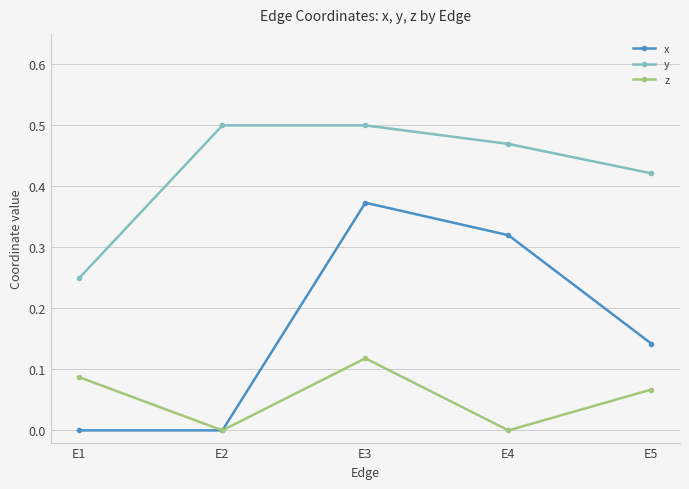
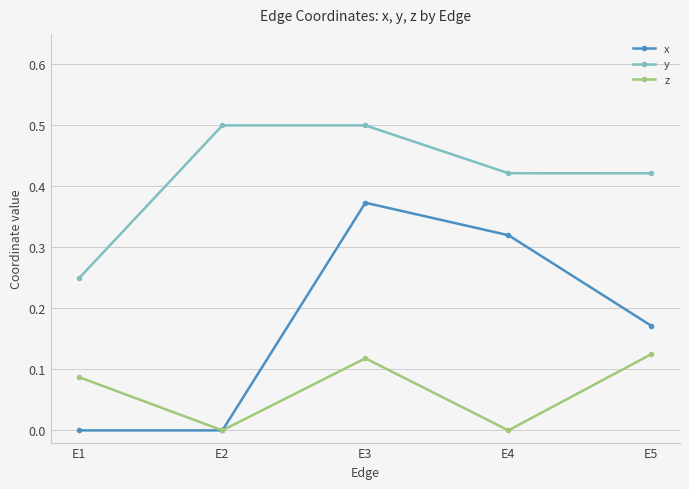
y, E4: 0.47 -> 0.42
x, E5: 0.14 -> 0.17
z, E5: 0.07 -> 0.13
